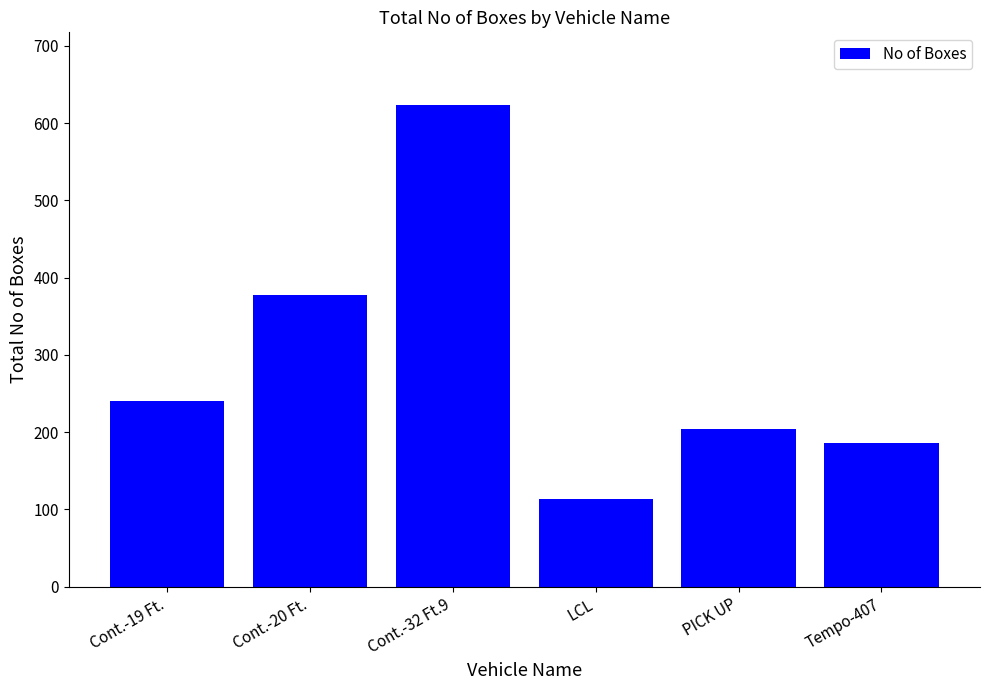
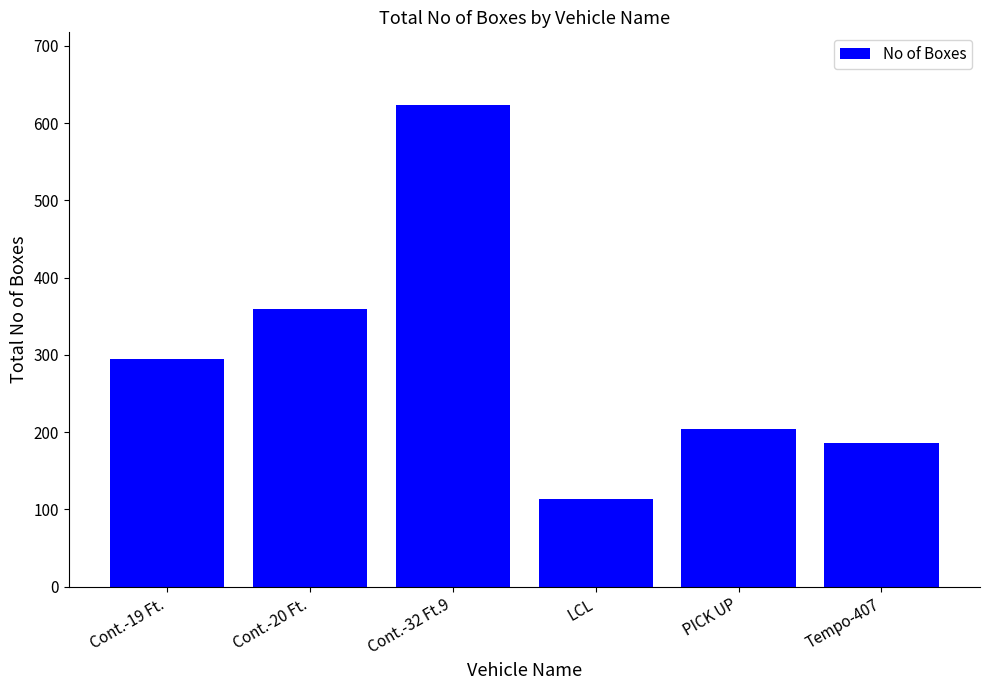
Cont.-19 Ft.: 240 -> 300
Cont.-20 Ft.: 380 -> 360
